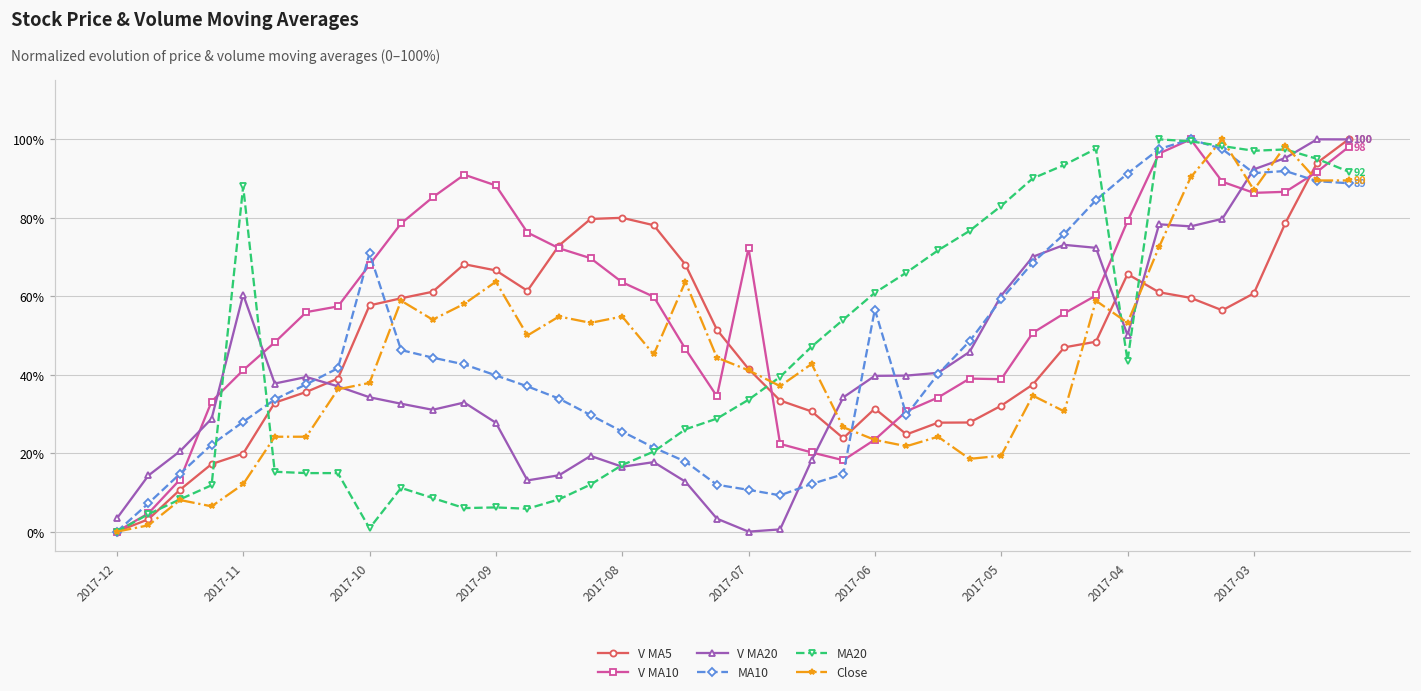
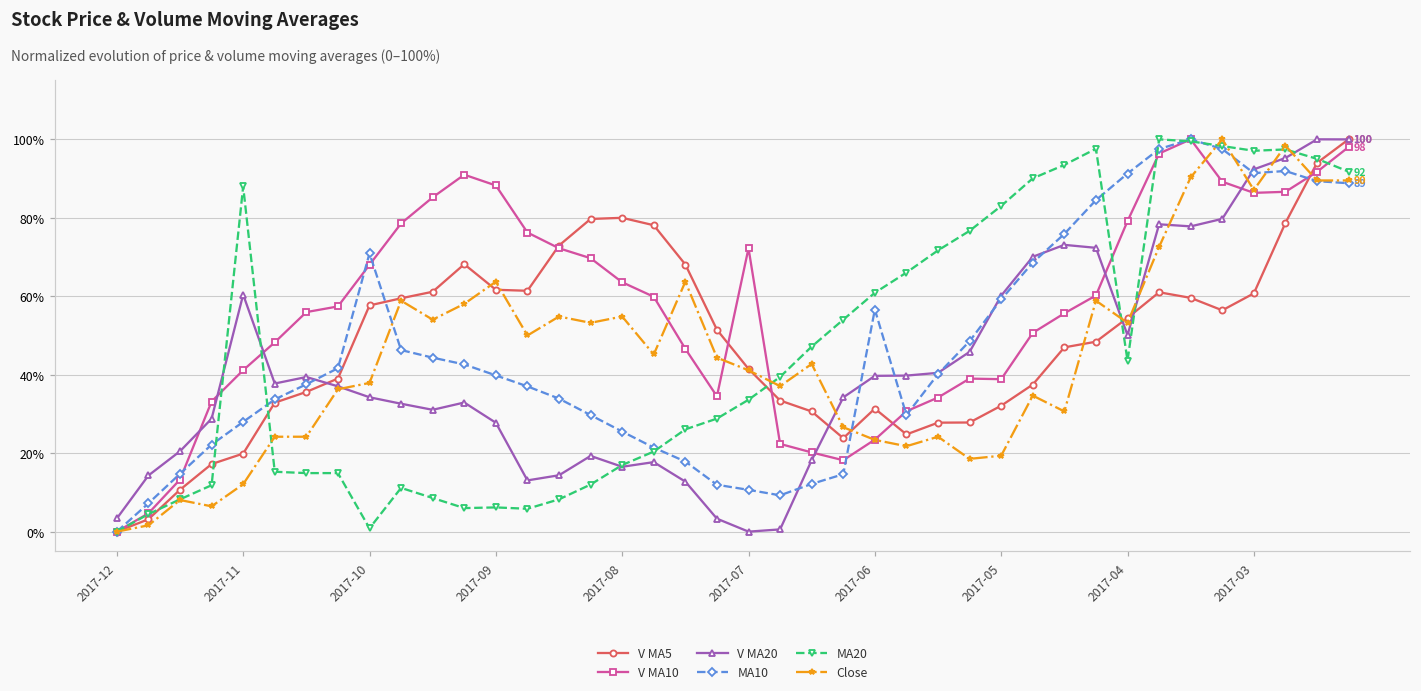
V MA5, 2017-09: 67% -> 62%
V MA5, 2017-04: 66% -> 54%
